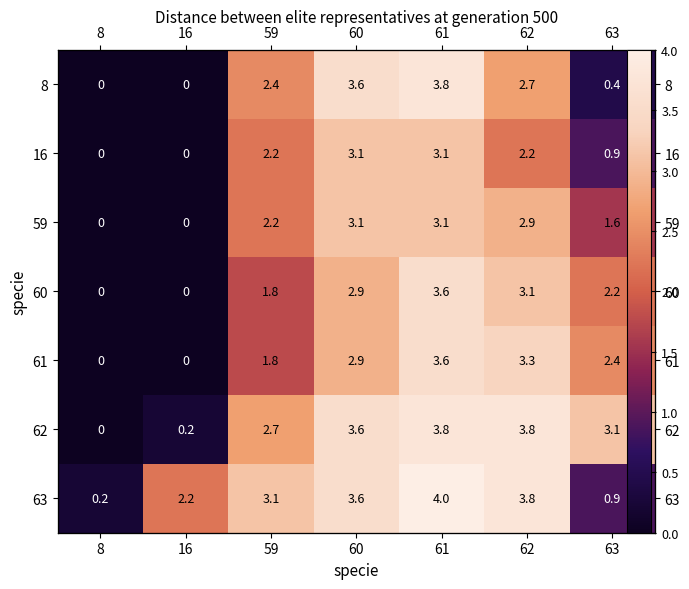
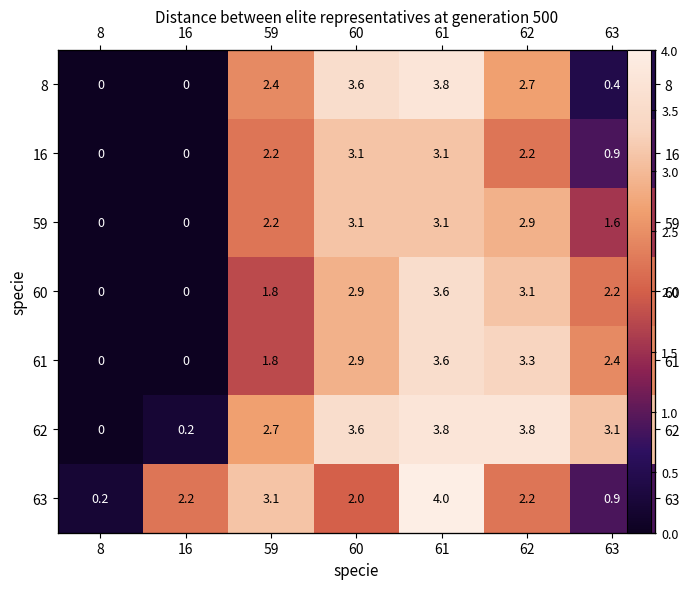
63, 60: 3.6 -> 2.0
63, 62: 3.8 -> 2.2
